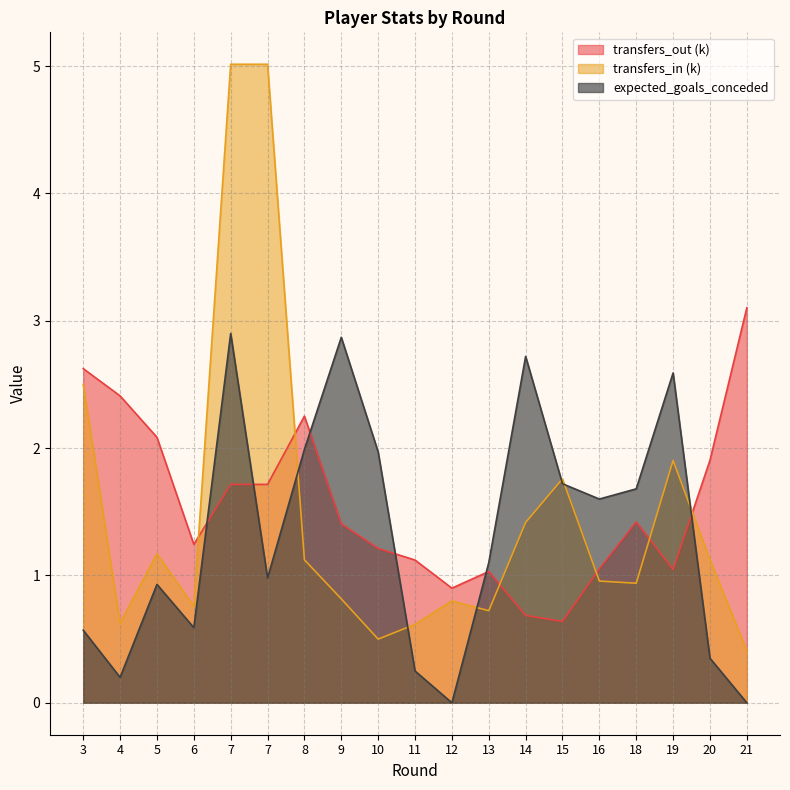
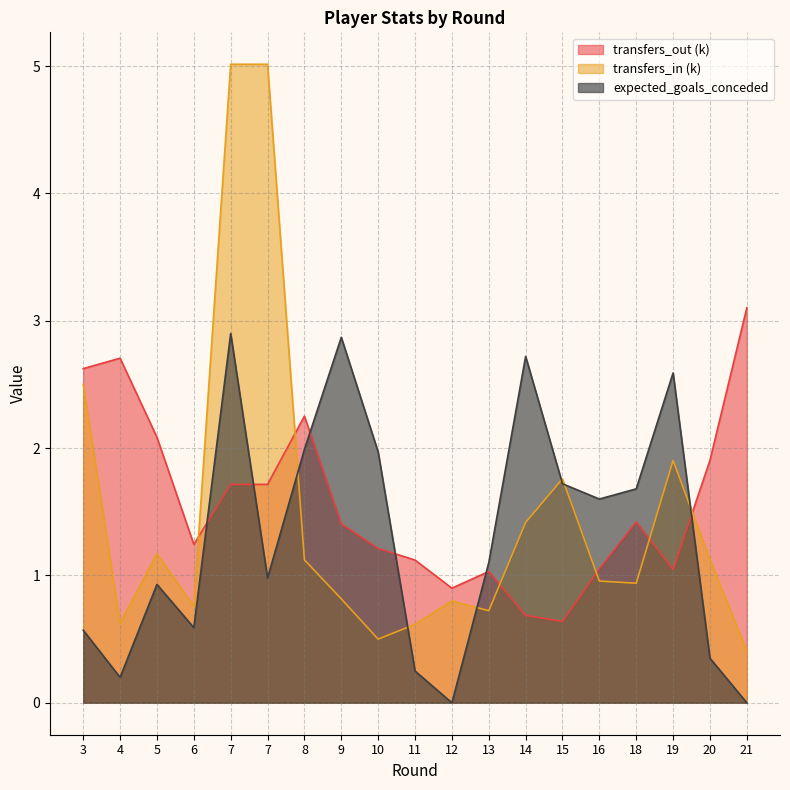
transfers_out (k), 4: 2.41 -> 2.71
